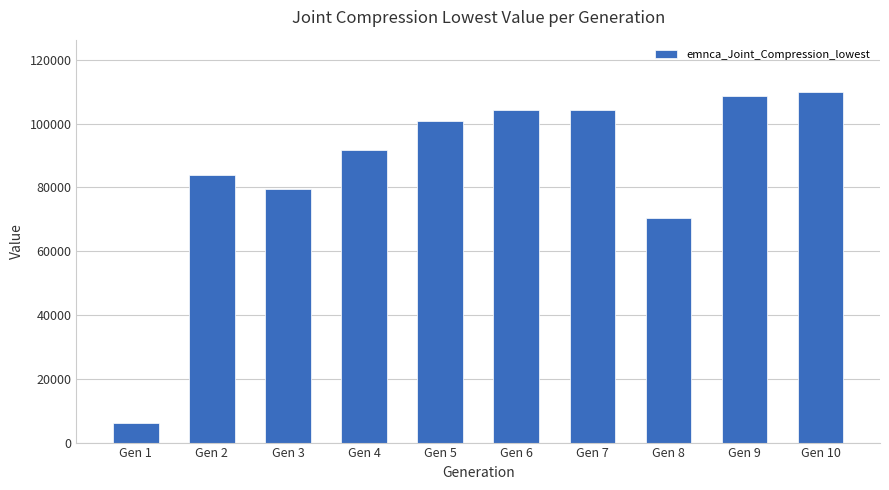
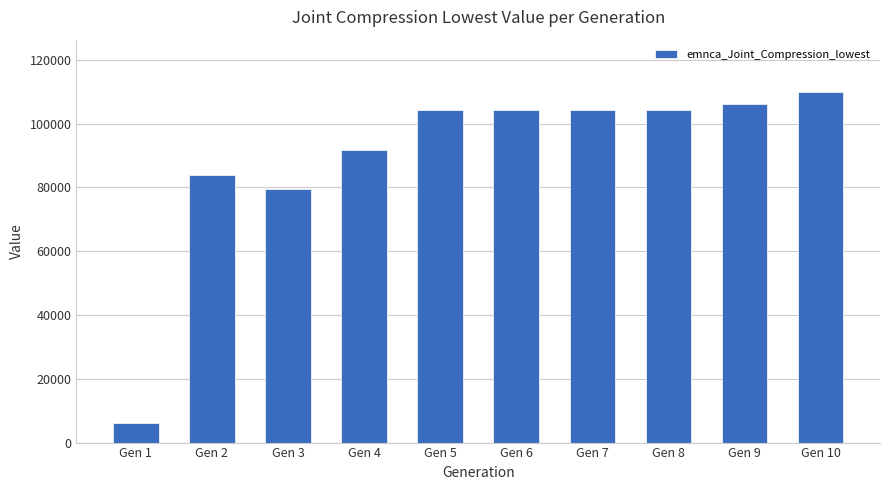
Gen 5: 101000 -> 104000
Gen 8: 71000 -> 104000
Gen 9: 109000 -> 106000
